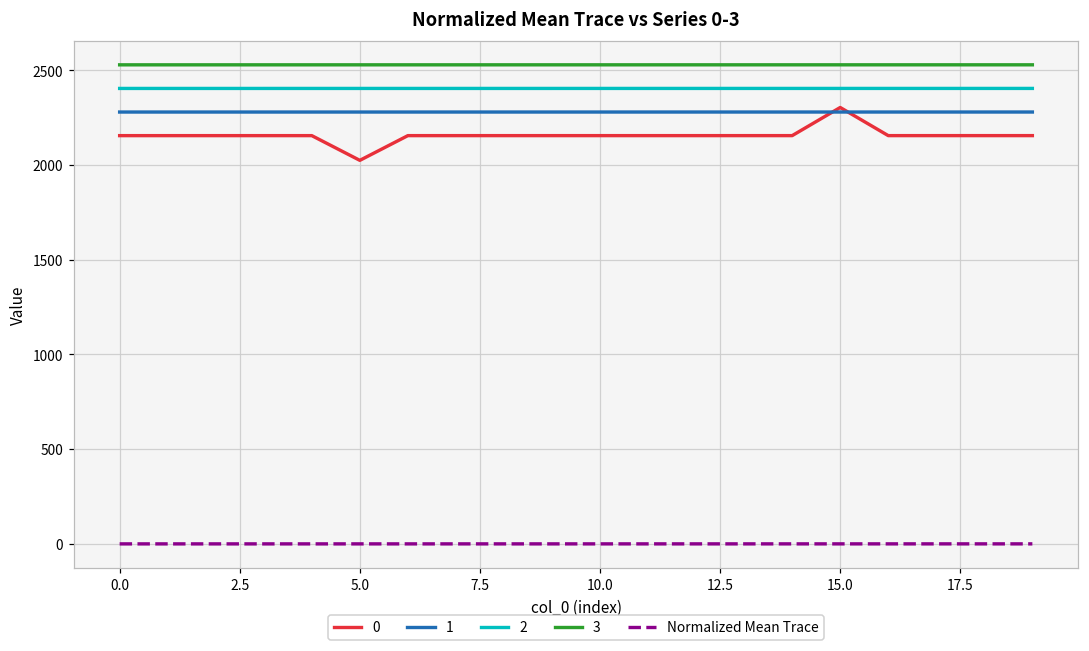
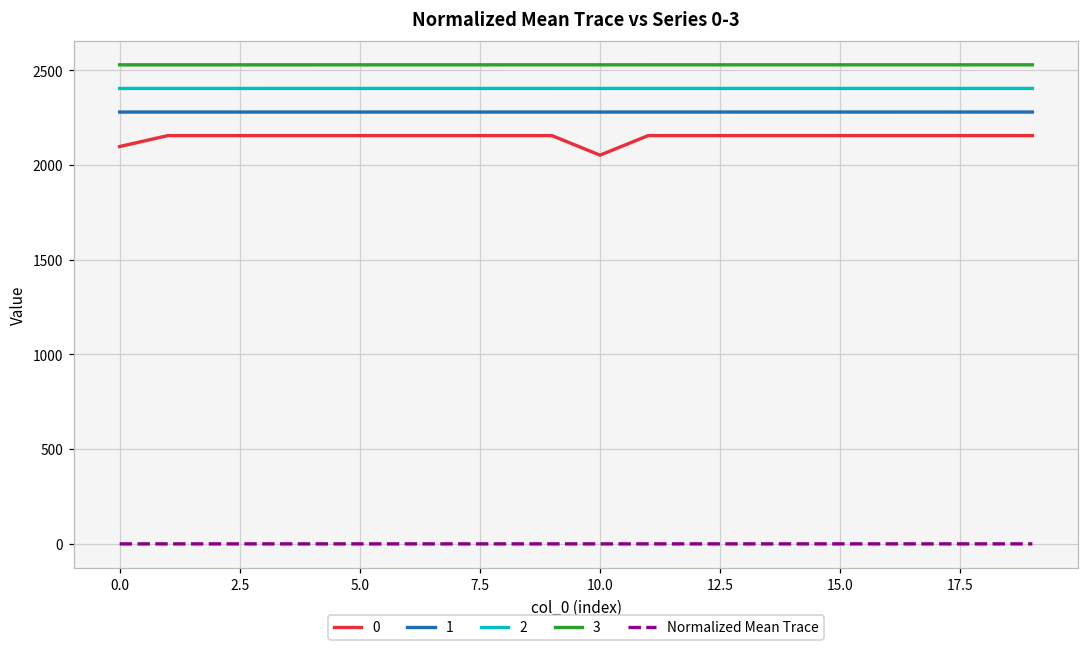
0, 0.0: 2160 -> 2100
0, 5.0: 2020 -> 2160
0, 10.0: 2160 -> 2050
0, 15.0: 2300 -> 2160
